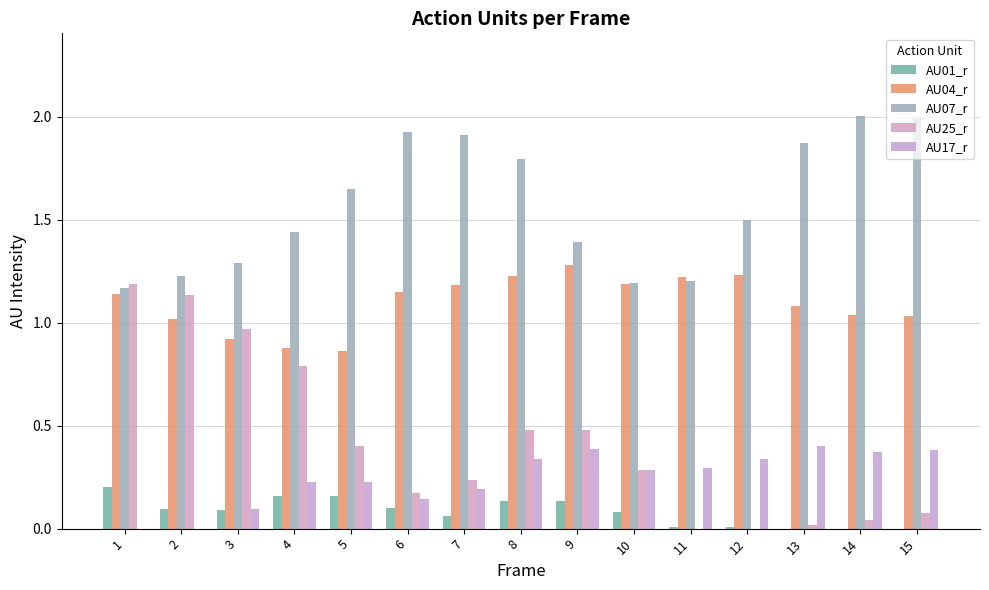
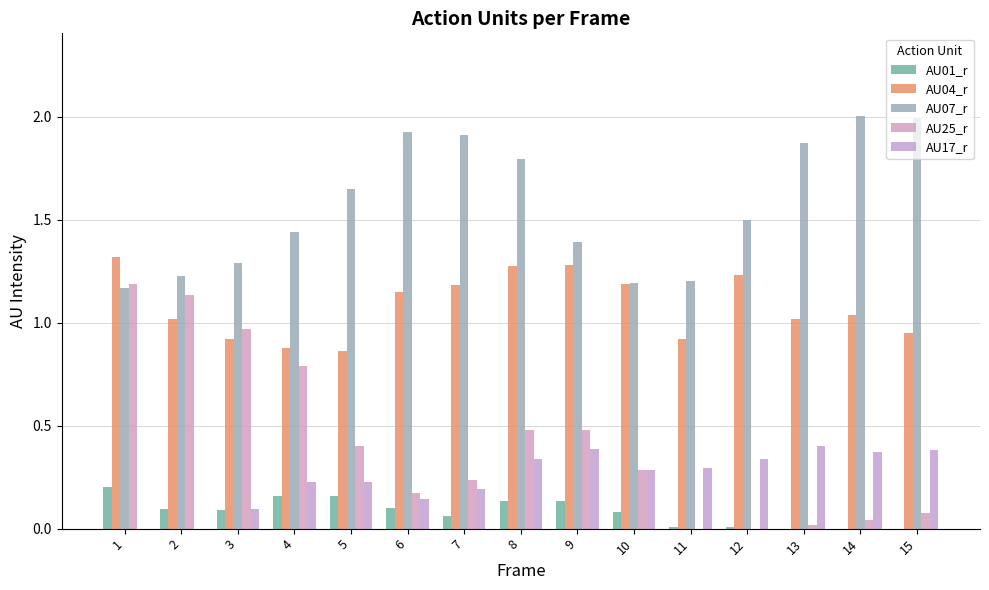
AU04_r, 1: 1.14 -> 1.32
AU04_r, 8: 1.23 -> 1.28
AU04_r, 11: 1.22 -> 0.92
AU04_r, 13: 1.08 -> 1.02
AU04_r, 15: 1.03 -> 0.95
